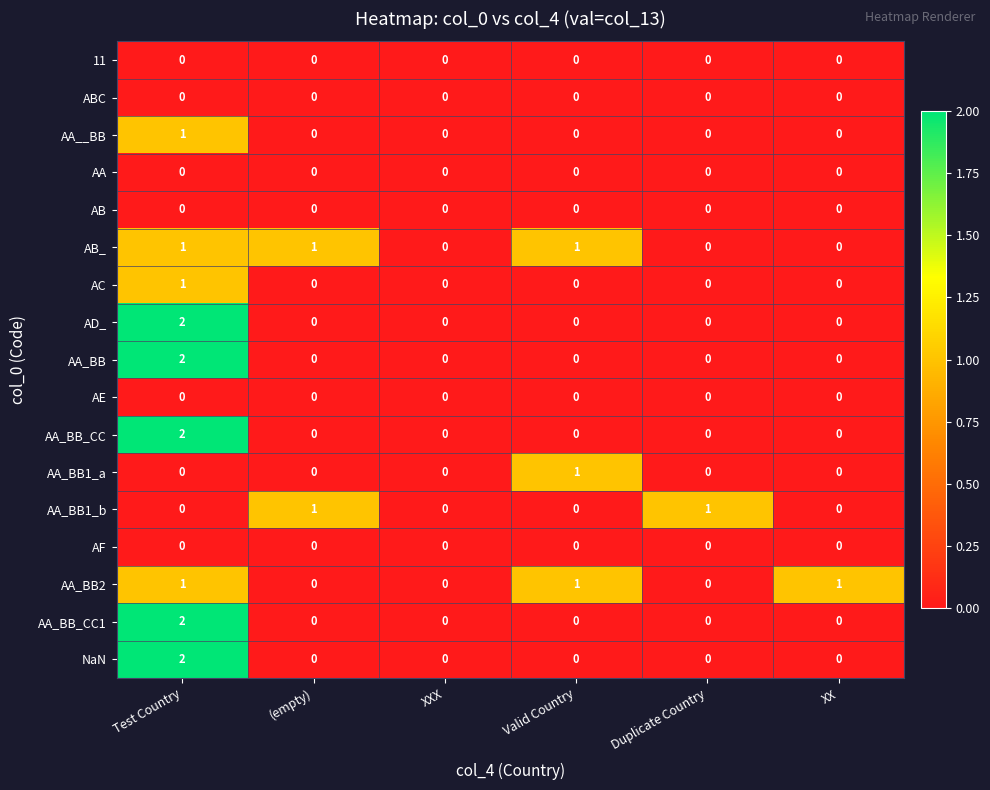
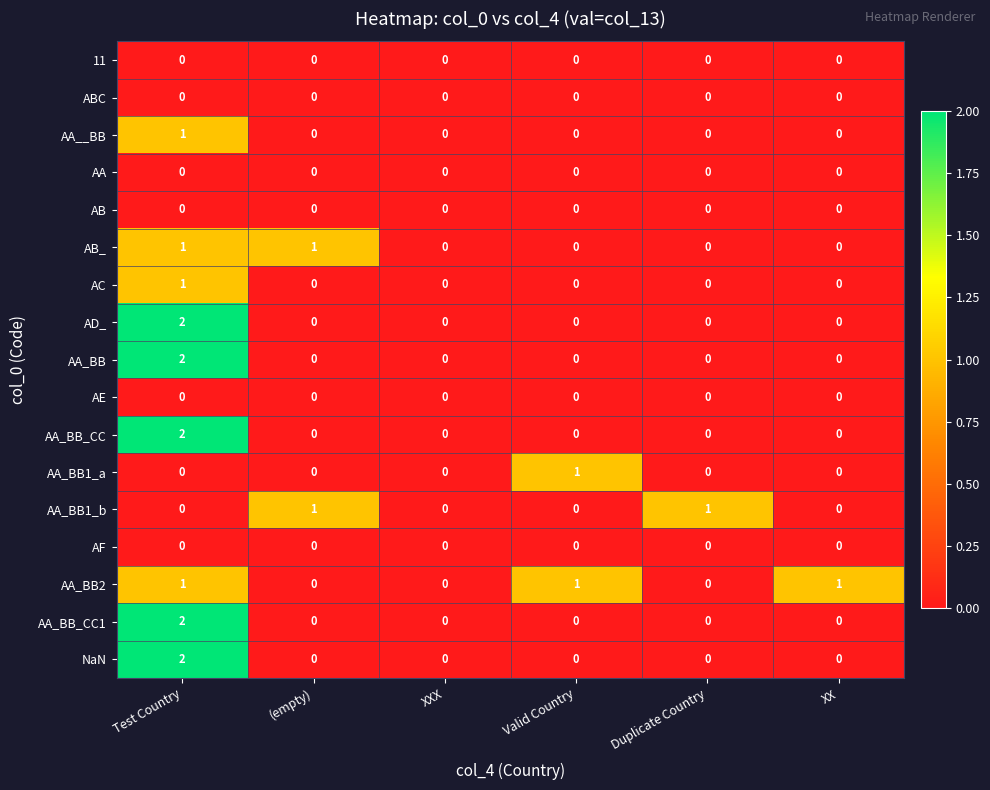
AB_, Valid Country: 1 -> 0
